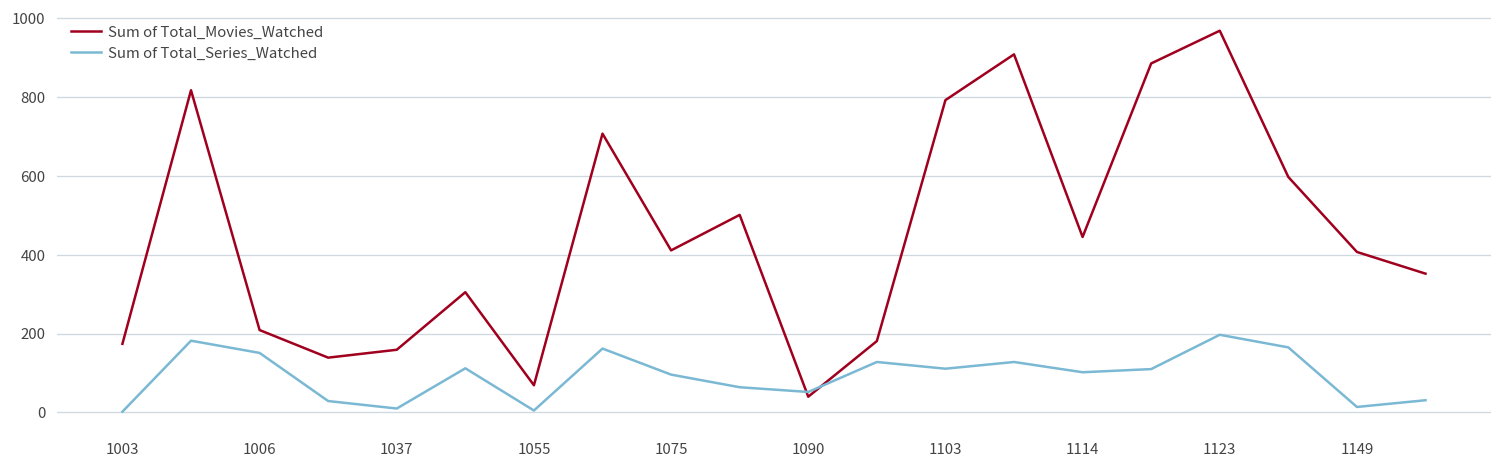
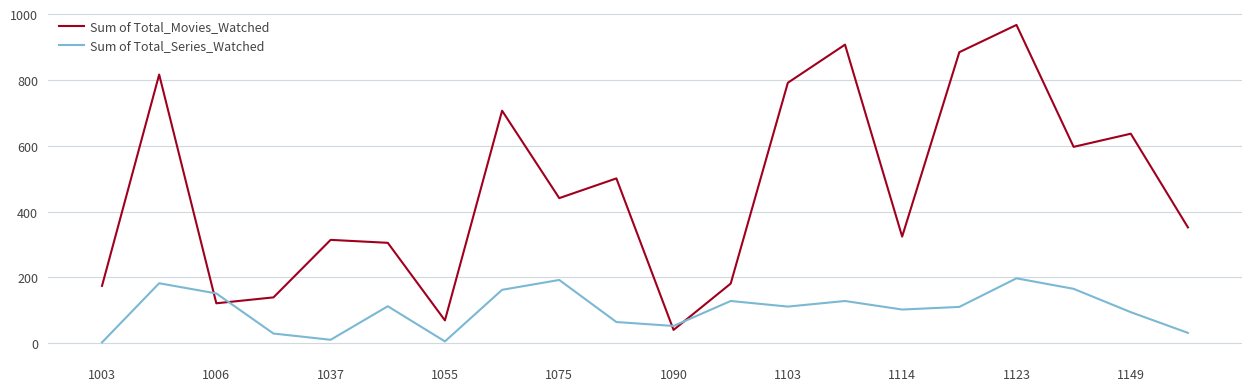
Sum of Total_Movies_Watched, 1006: 210 -> 120
Sum of Total_Movies_Watched, 1037: 160 -> 310
Sum of Total_Movies_Watched, 1075: 410 -> 440
Sum of Total_Series_Watched, 1075: 100 -> 190
Sum of Total_Movies_Watched, 1114: 450 -> 320
Sum of Total_Movies_Watched, 1149: 410 -> 640
Sum of Total_Series_Watched, 1149: 10 -> 90
